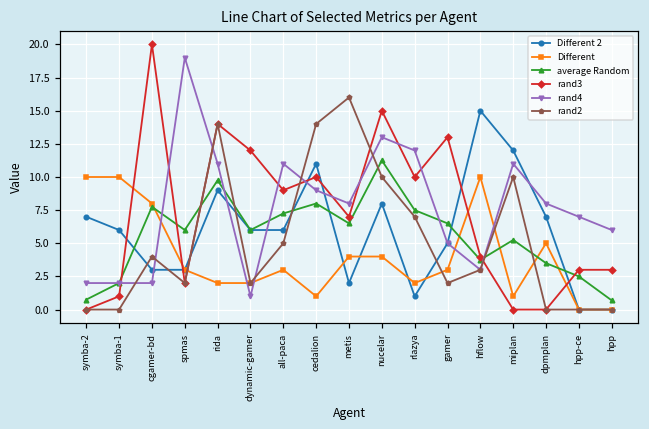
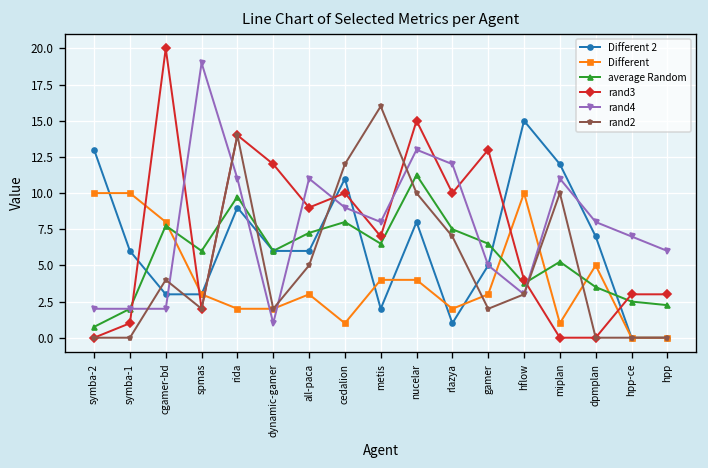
Different 2, symba-2: 7 -> 13
rand2, cedalion: 14 -> 12
average Random, hpp: 0.7 -> 2.3
